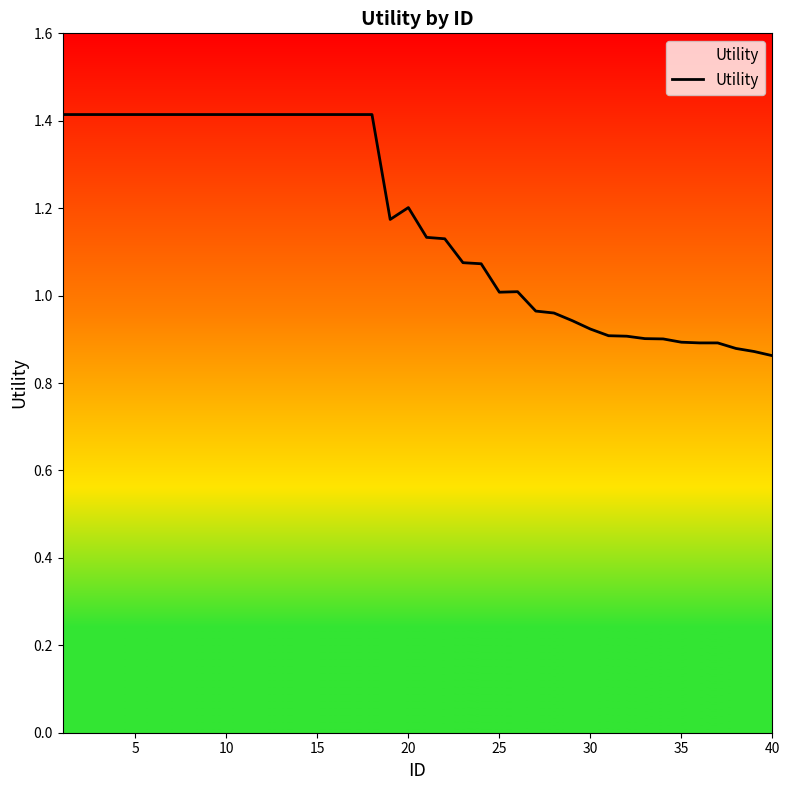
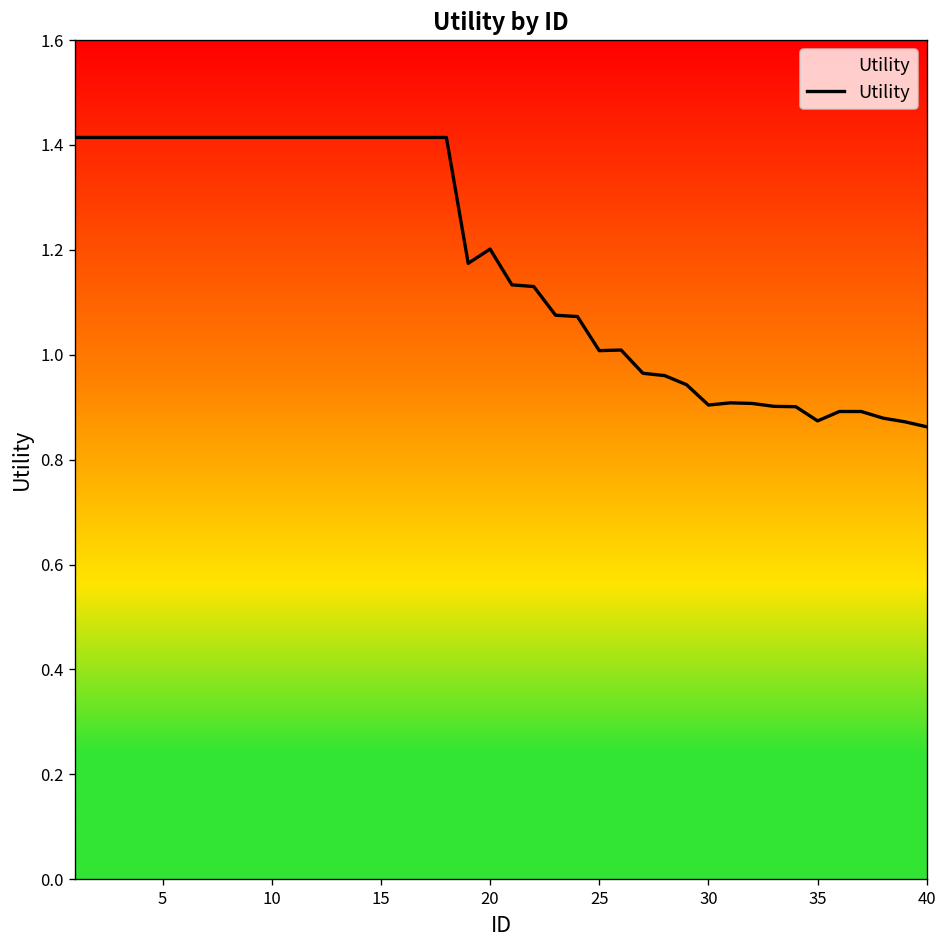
30: 0.92 -> 0.90
35: 0.89 -> 0.87
